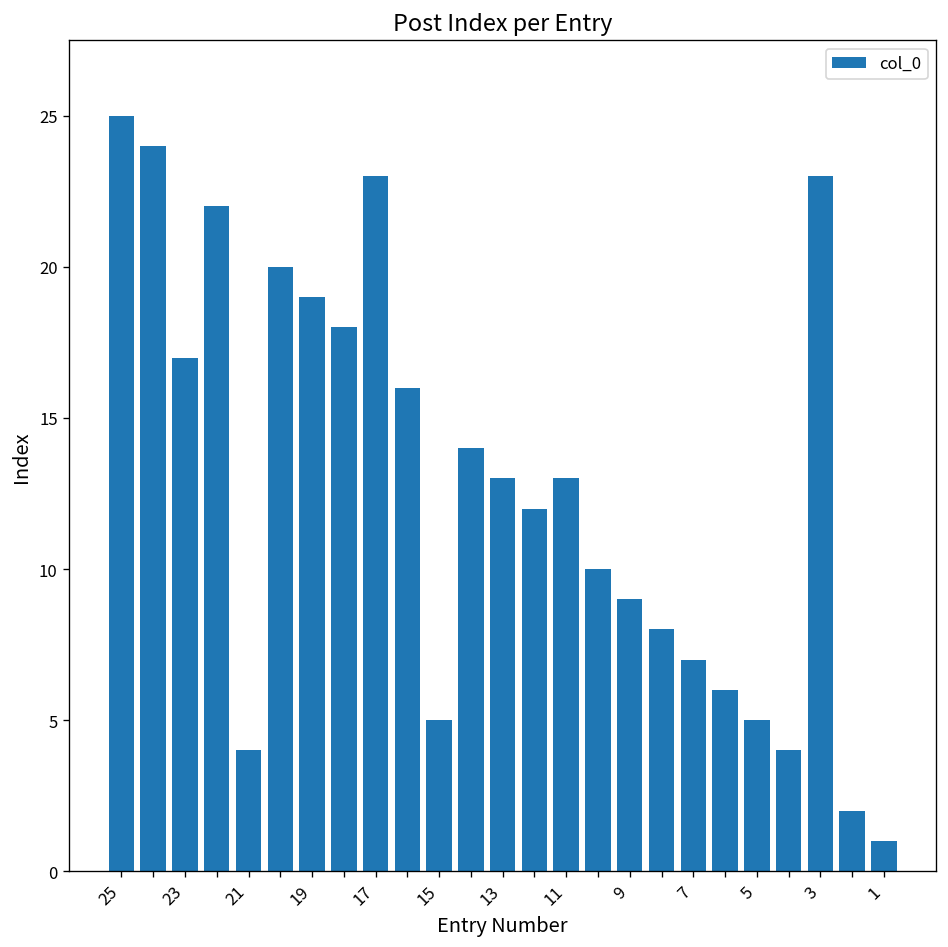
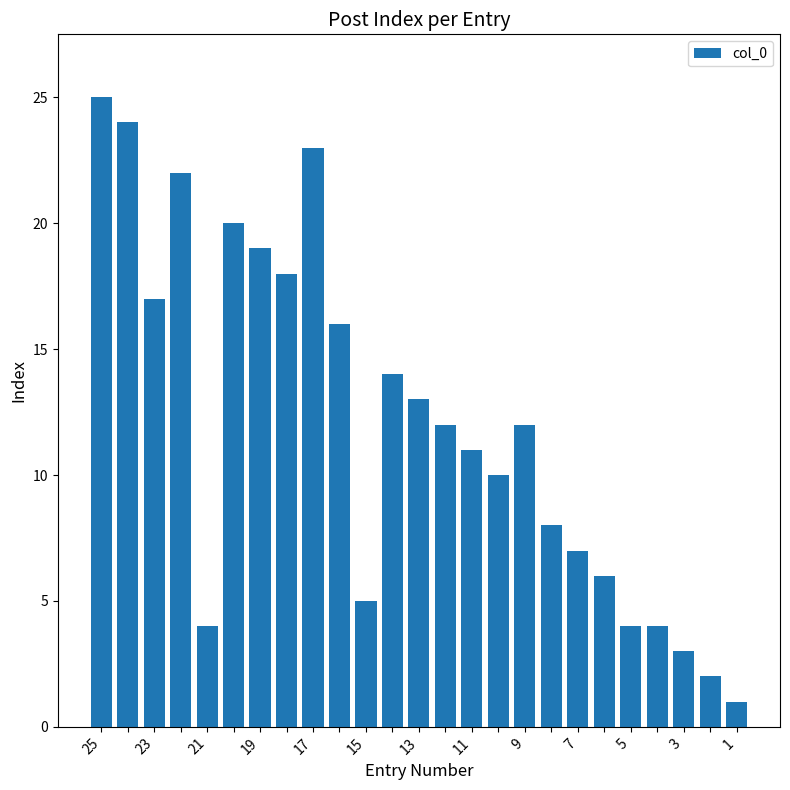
11: 13 -> 11
9: 9 -> 12
5: 5 -> 4
3: 23 -> 3
